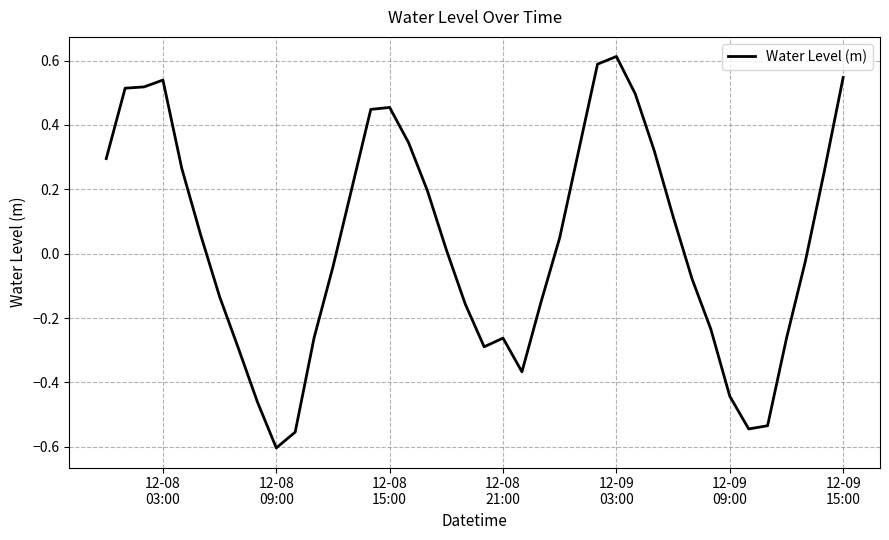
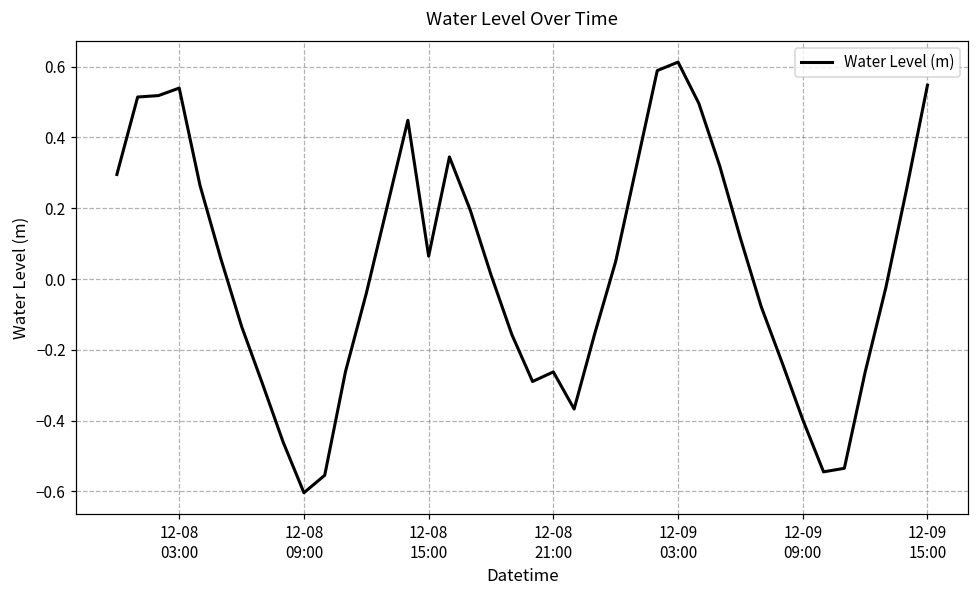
12-08 15:00: 0.45 -> 0.06
12-09 09:00: -0.44 -> -0.40
